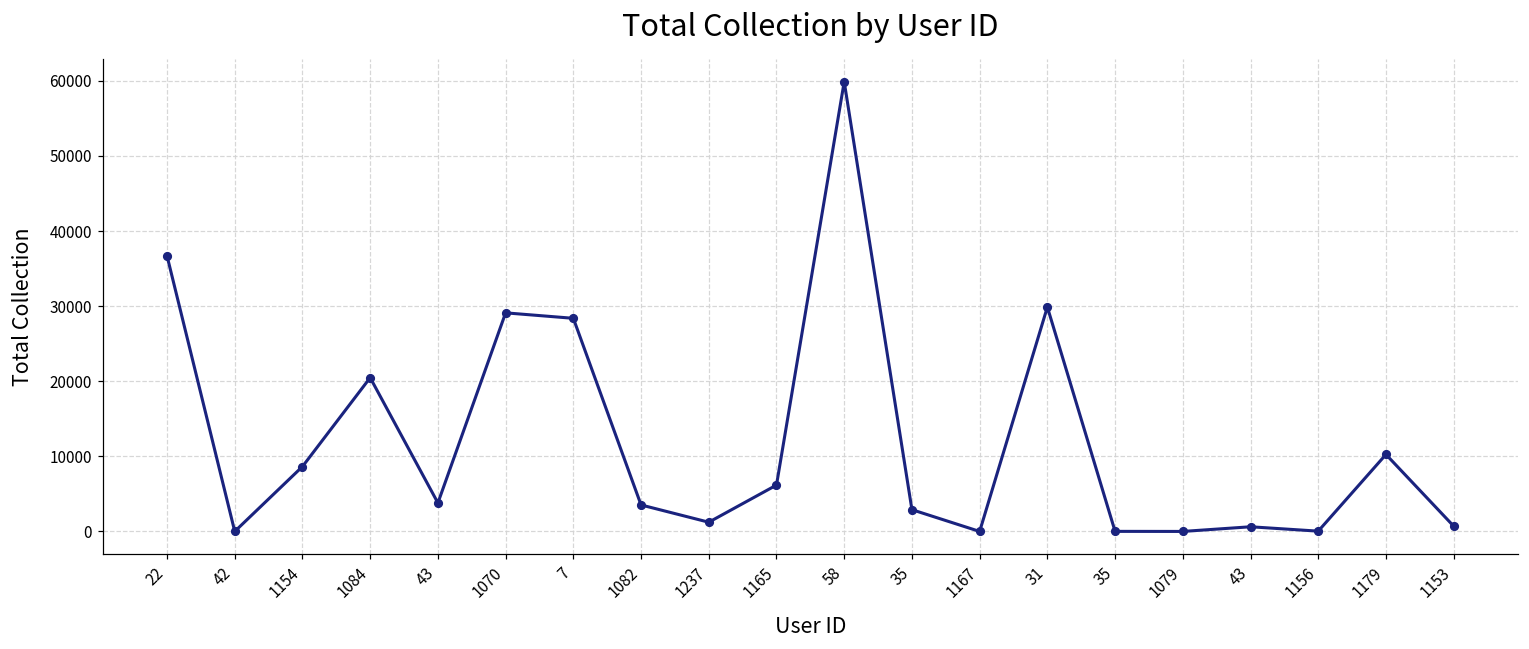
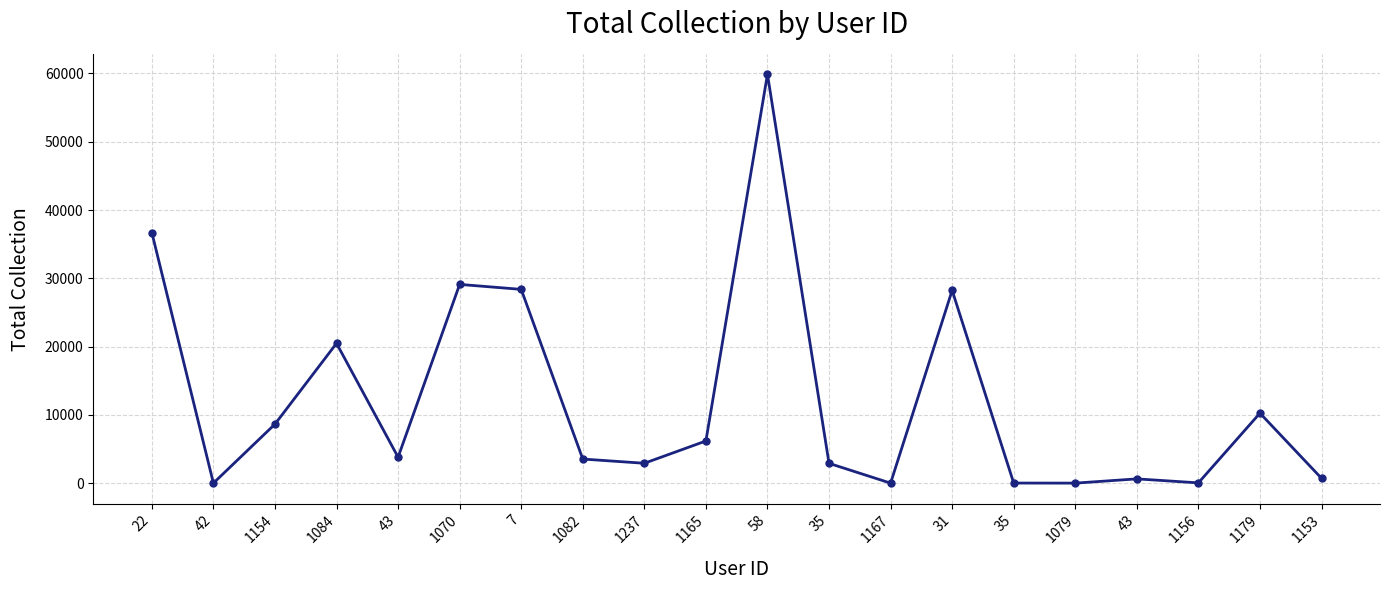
1237: 1000 -> 3000
31: 30000 -> 28000
